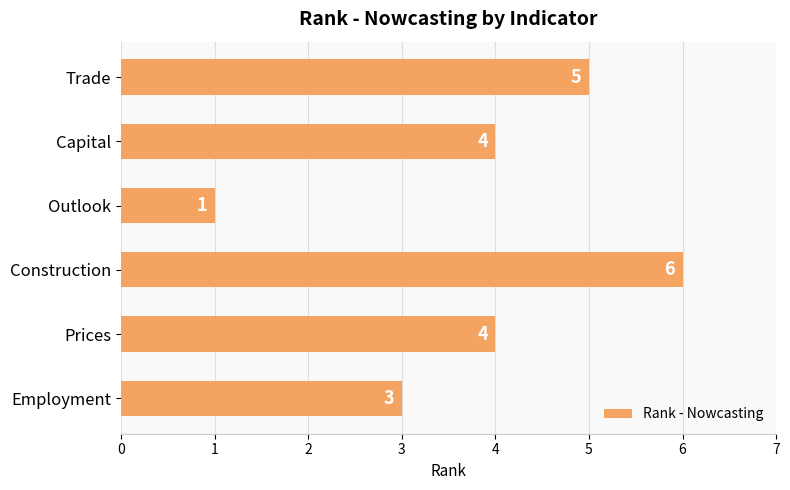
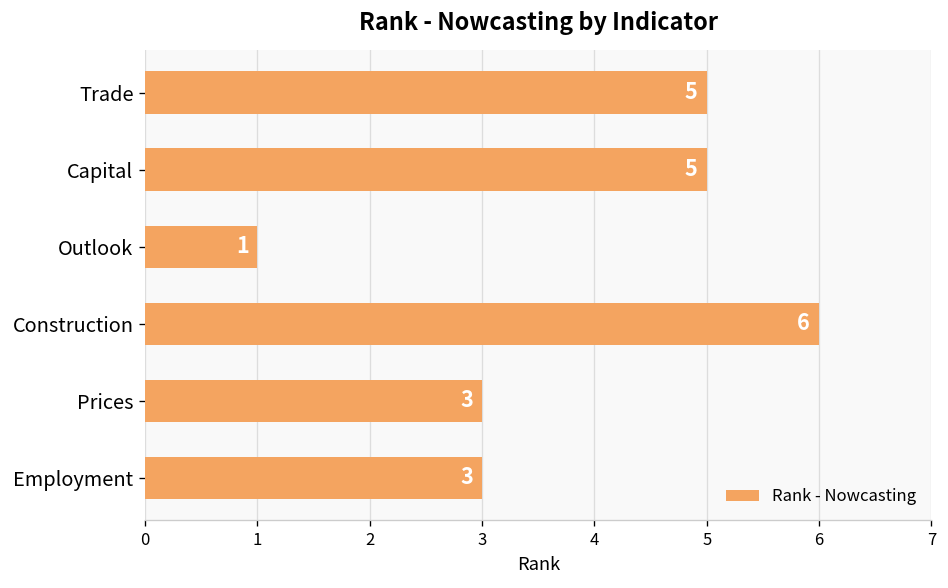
Capital: 4 -> 5
Prices: 4 -> 3
